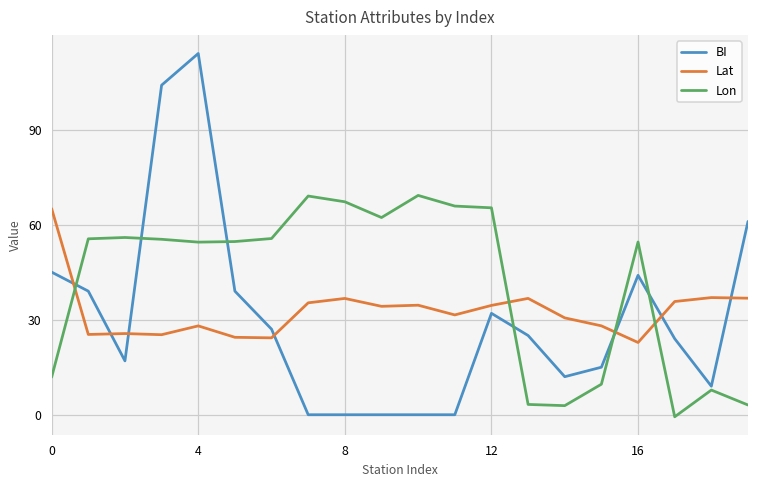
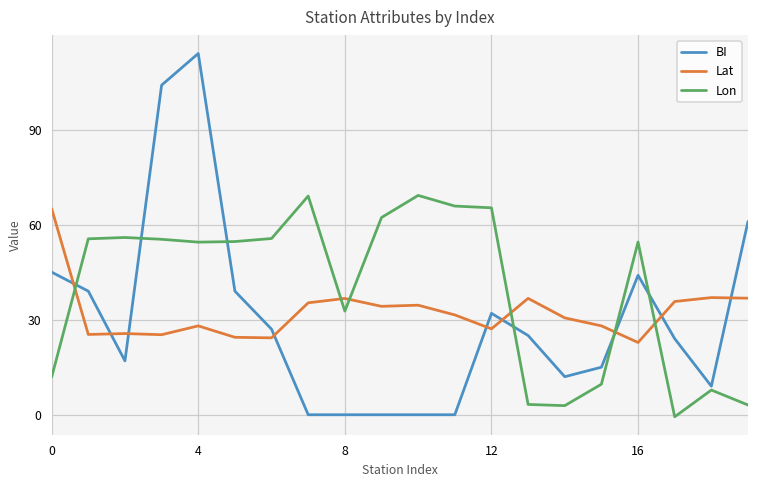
Lon, 8: 67 -> 33
Lat, 12: 35 -> 27
